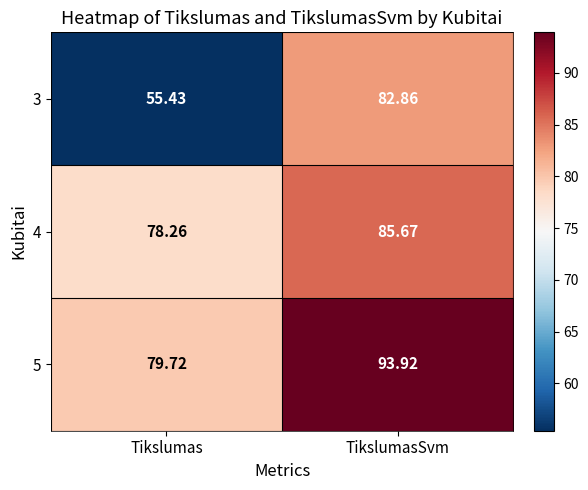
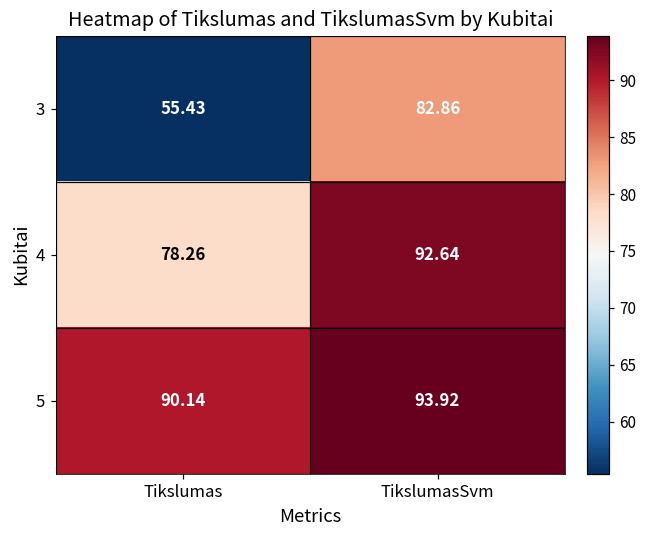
4, TikslumasSvm: 85.67 -> 92.64
5, Tikslumas: 79.72 -> 90.14
